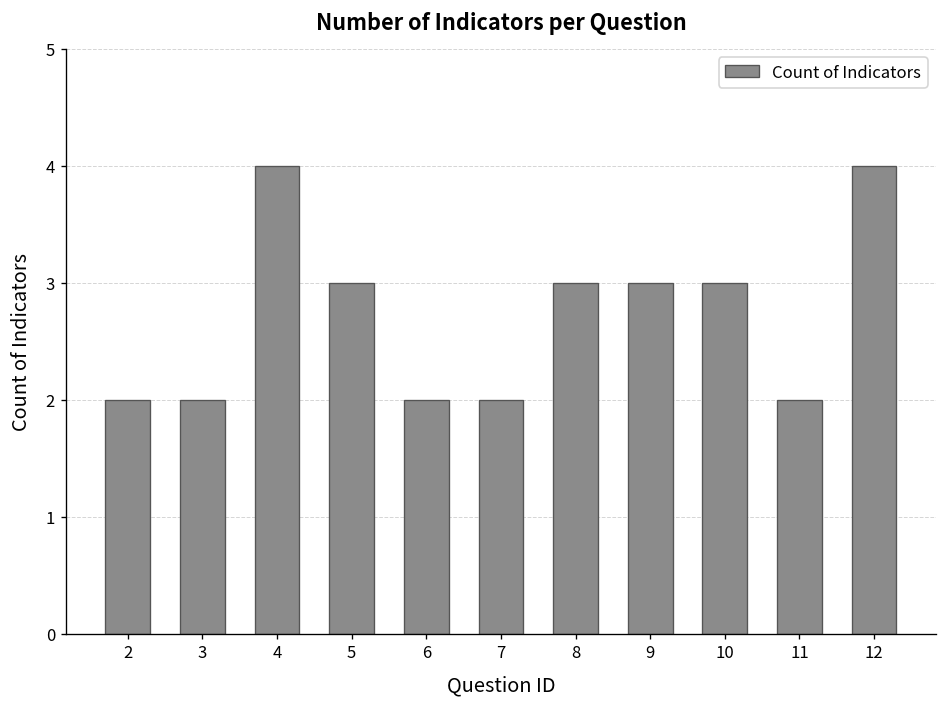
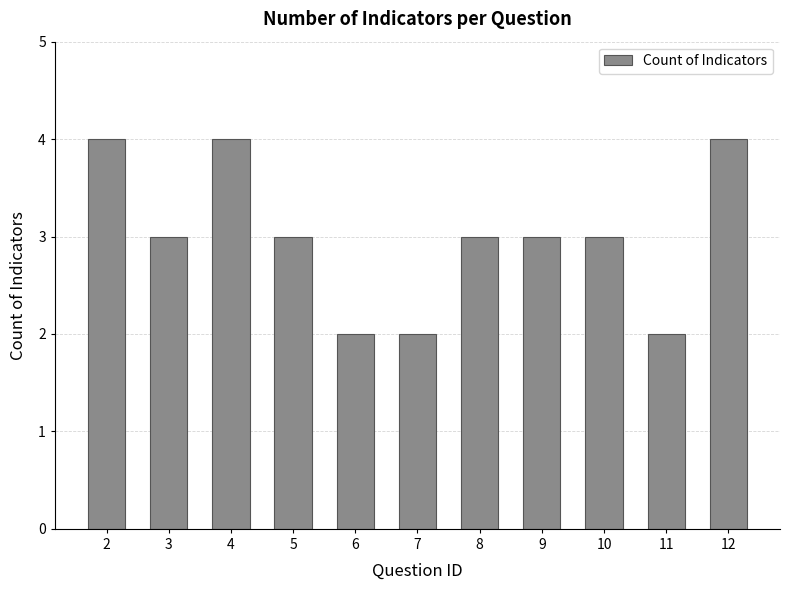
2: 2 -> 4
3: 2 -> 3
